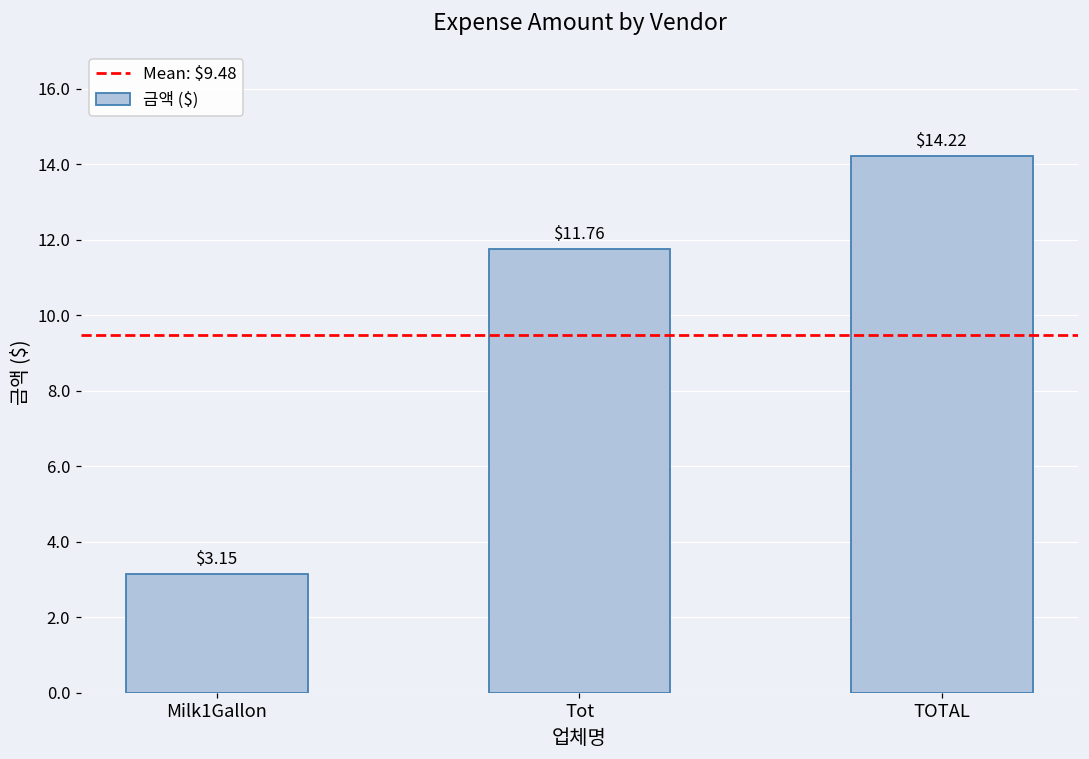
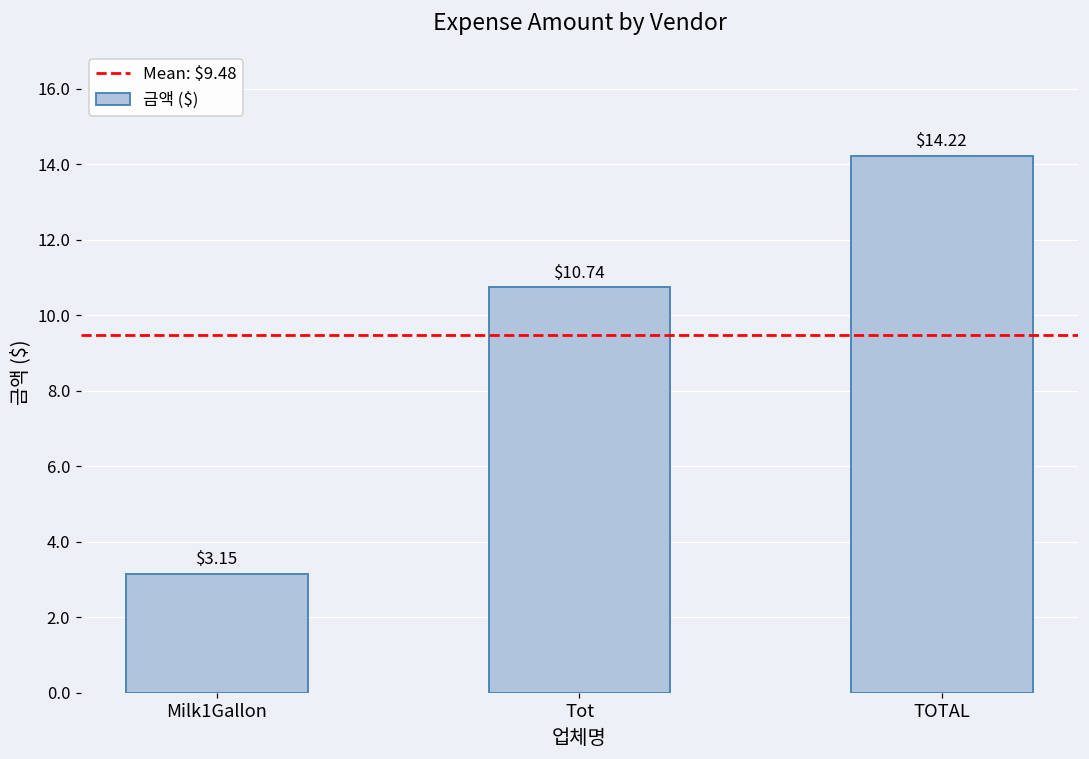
Tot: $11.76 -> $10.74
